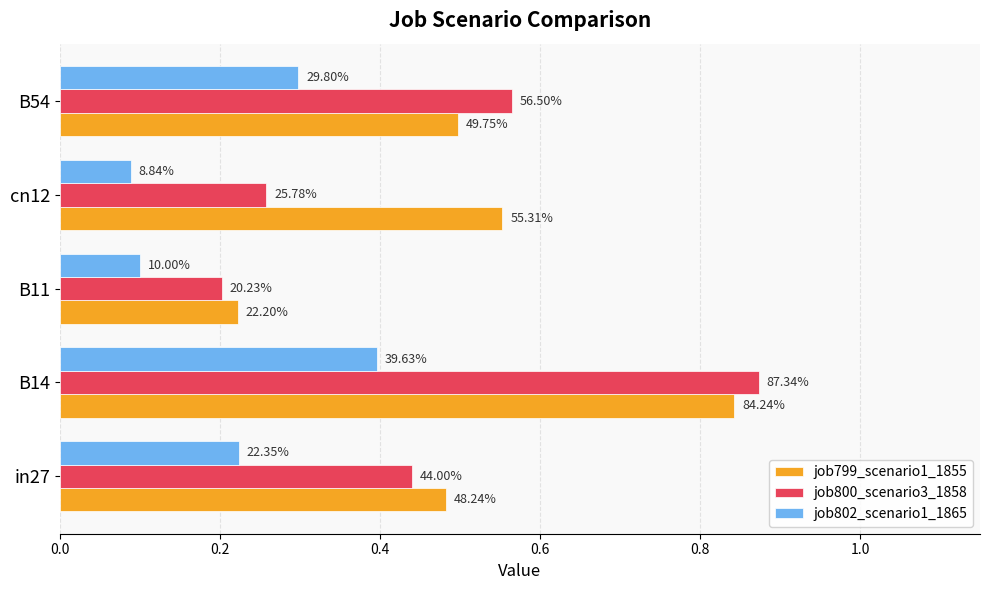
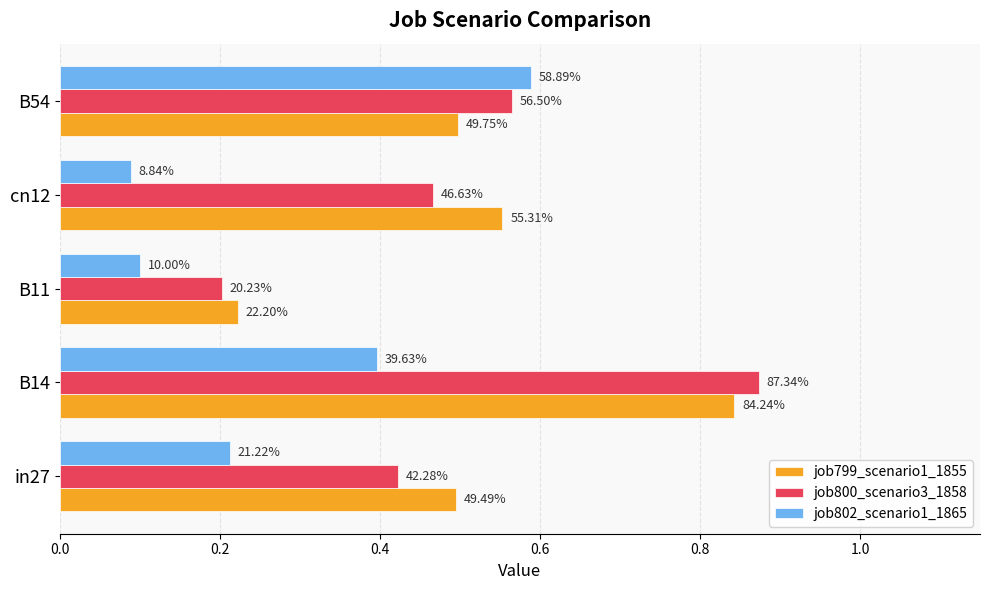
job802_scenario1_1865, B54: 29.80% -> 58.89%
job800_scenario3_1858, cn12: 25.78% -> 46.63%
job802_scenario1_1865, in27: 22.35% -> 21.22%
job800_scenario3_1858, in27: 44.00% -> 42.28%
job799_scenario1_1855, in27: 48.24% -> 49.49%
